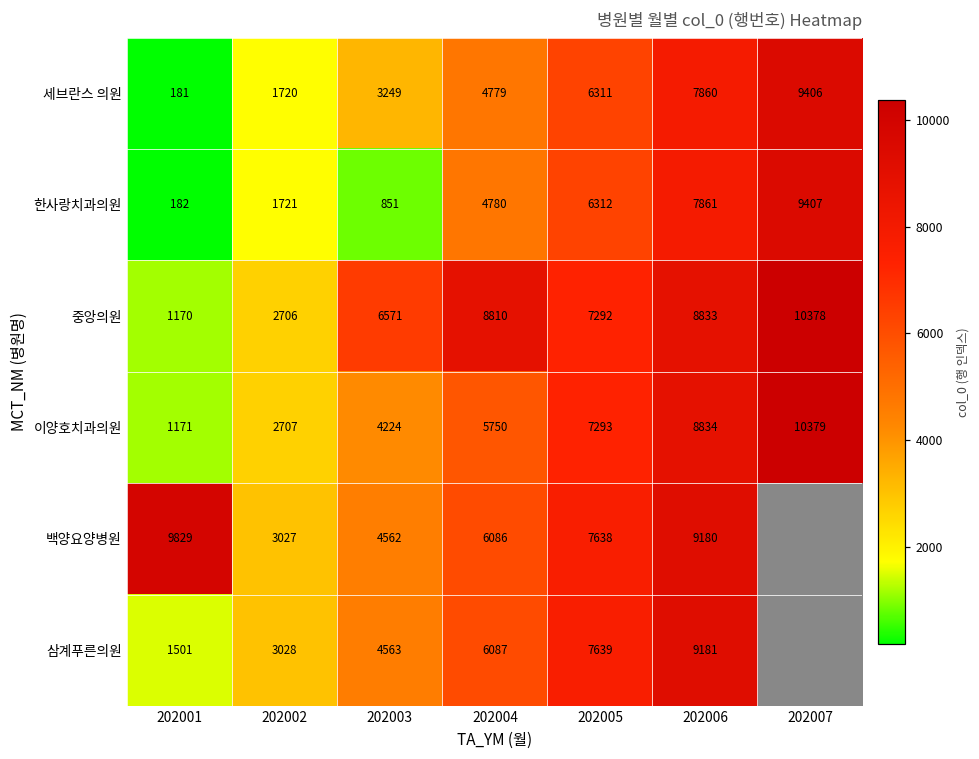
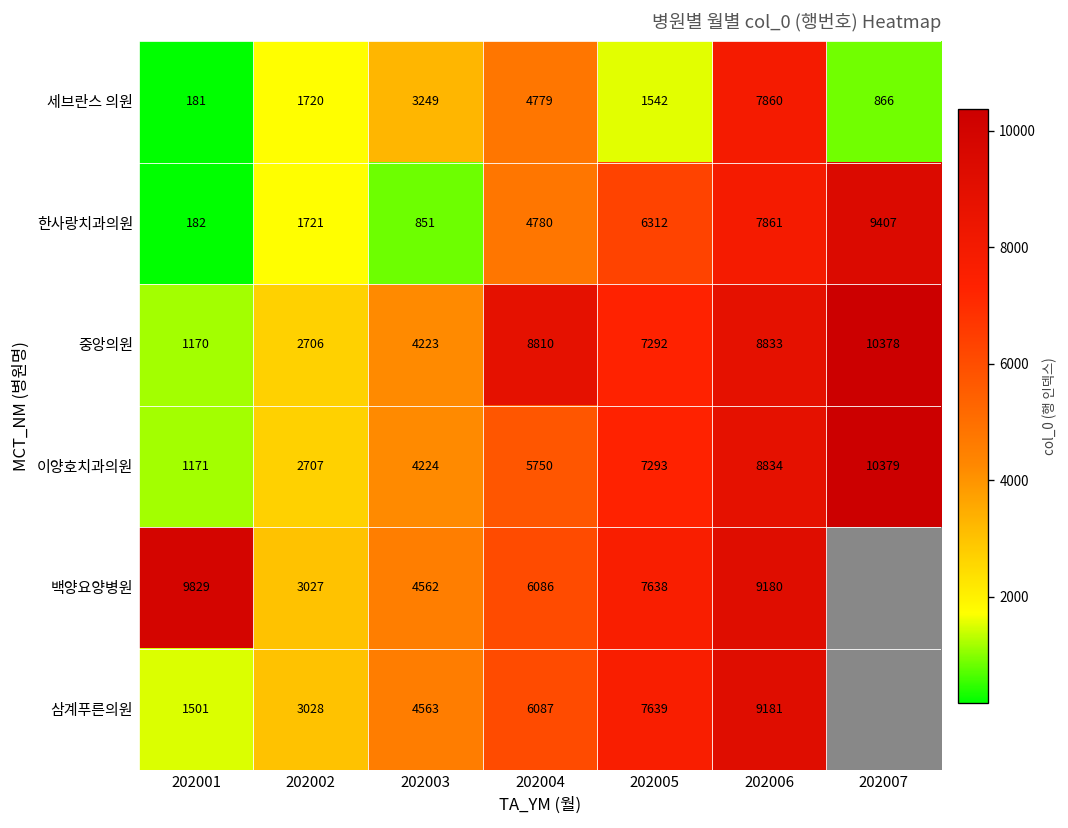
세브란스 의원, 202005: 6311 -> 1542
세브란스 의원, 202007: 9406 -> 866
중앙의원, 202003: 6571 -> 4223
